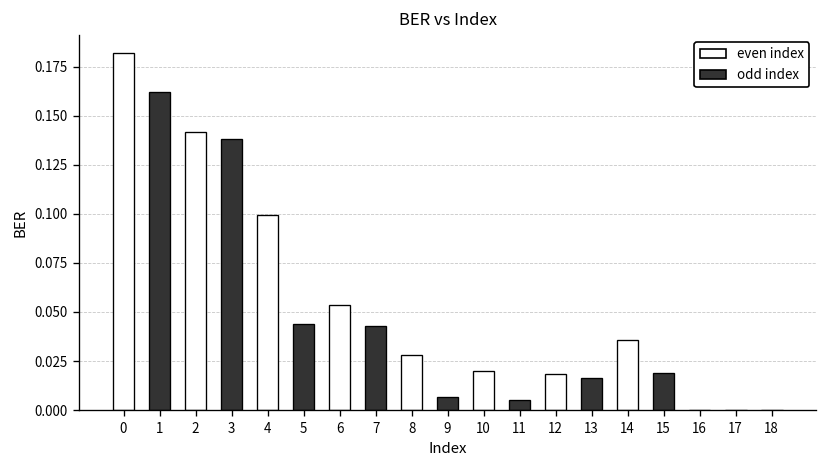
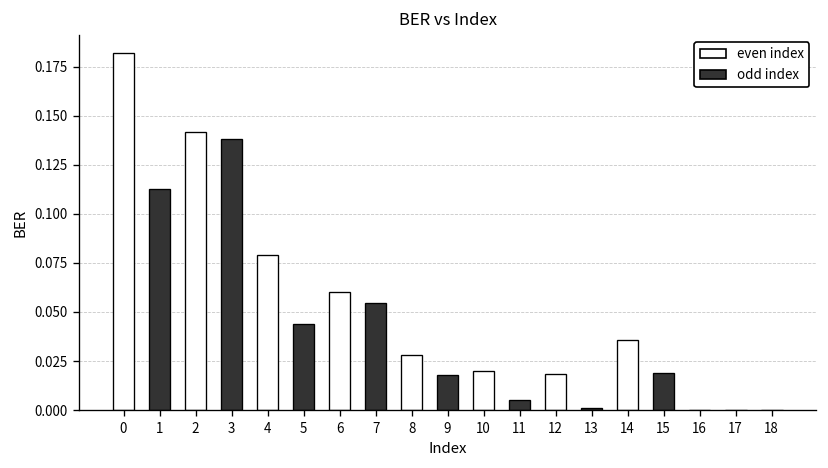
1: 0.162 -> 0.113
4: 0.099 -> 0.079
6: 0.053 -> 0.060
7: 0.043 -> 0.054
9: 0.007 -> 0.018
13: 0.017 -> 0.001
